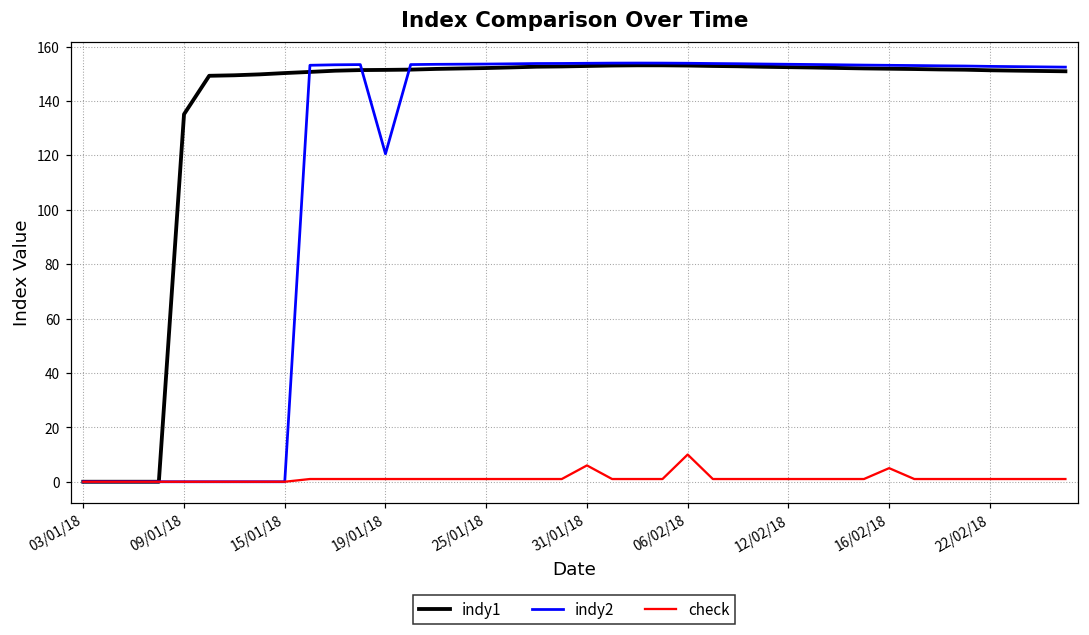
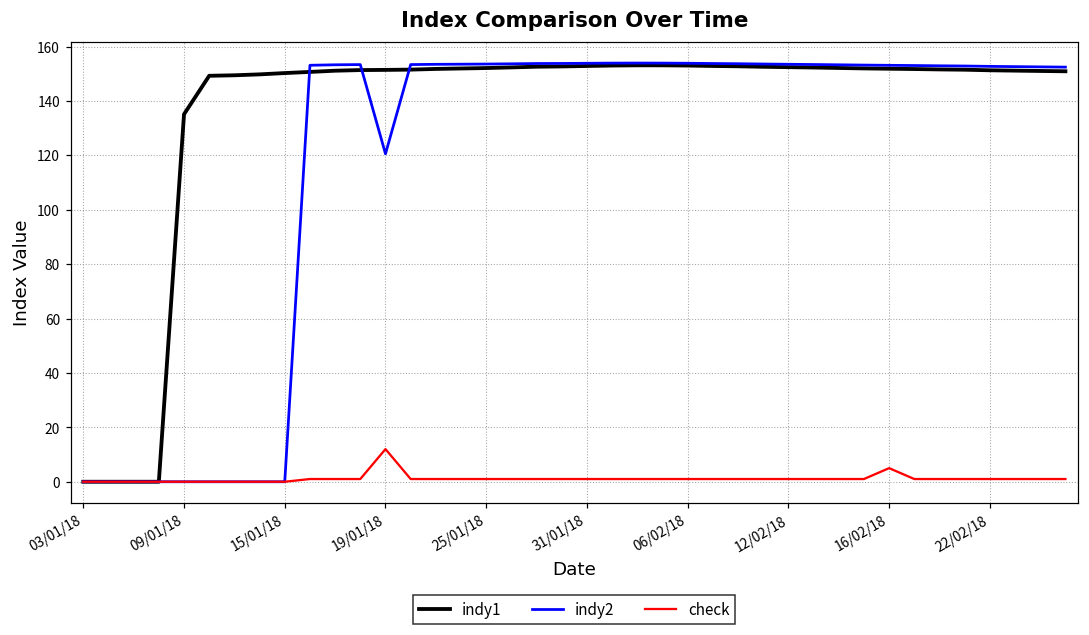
check, 19/01/18: 1 -> 12
check, 31/01/18: 6 -> 1
check, 06/02/18: 10 -> 1
